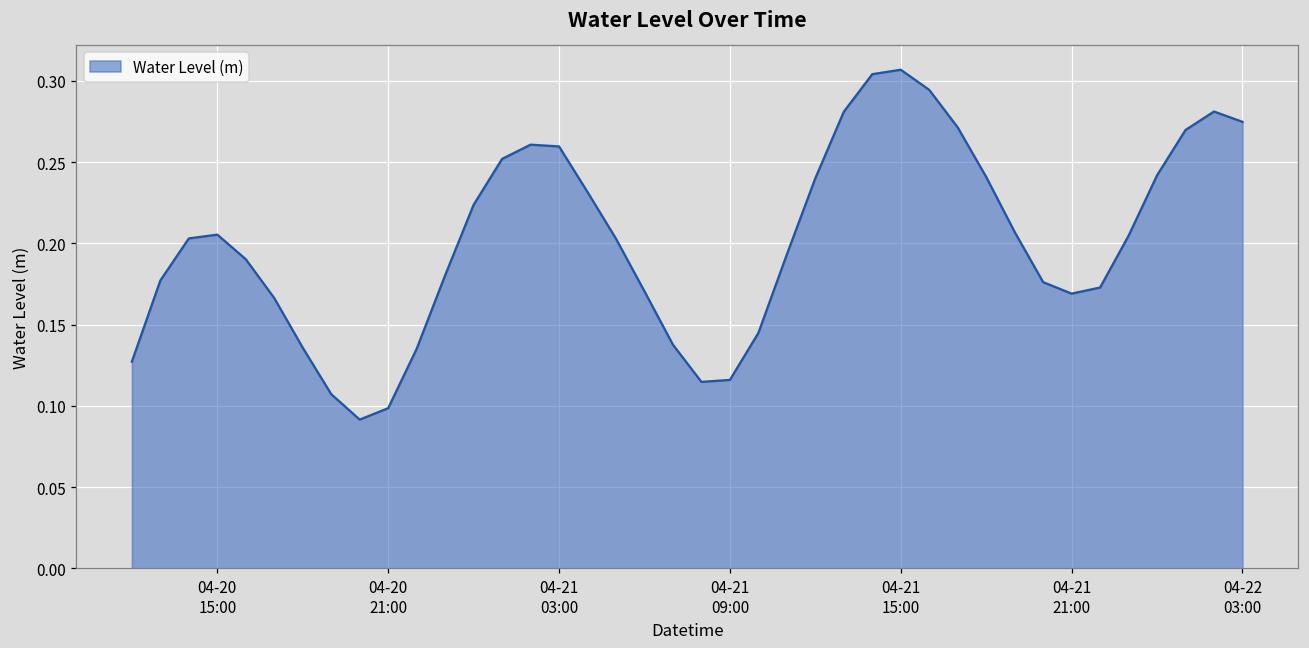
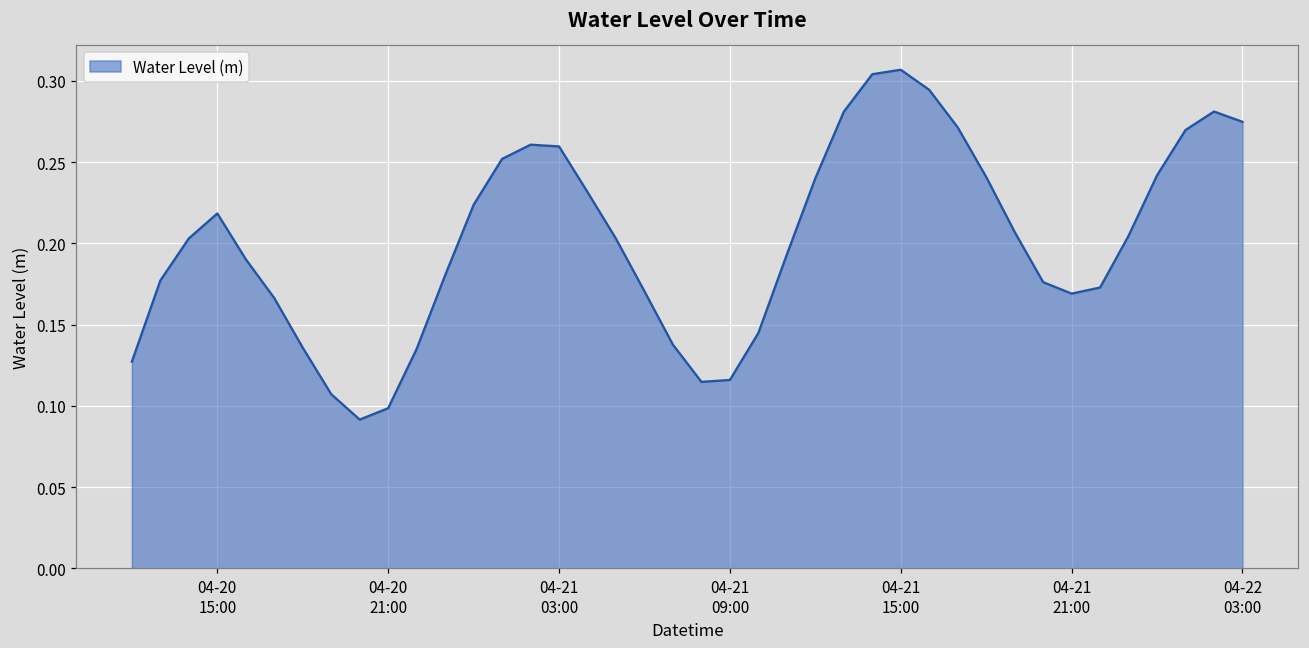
04-20 15:00: 0.205 -> 0.218
